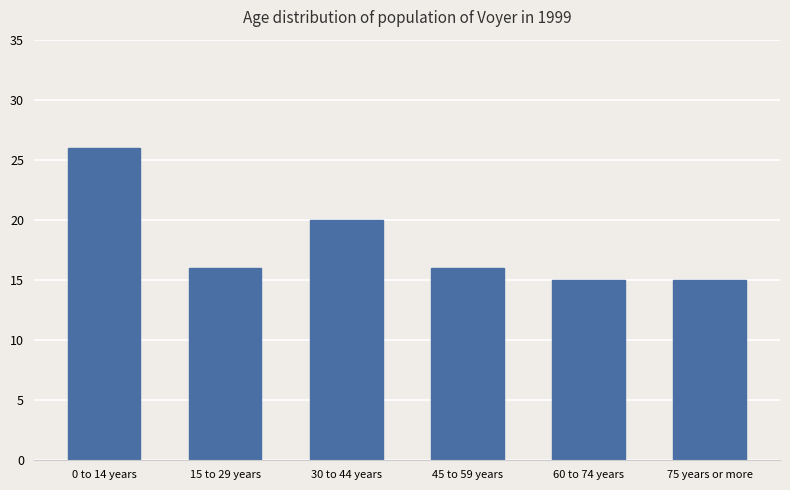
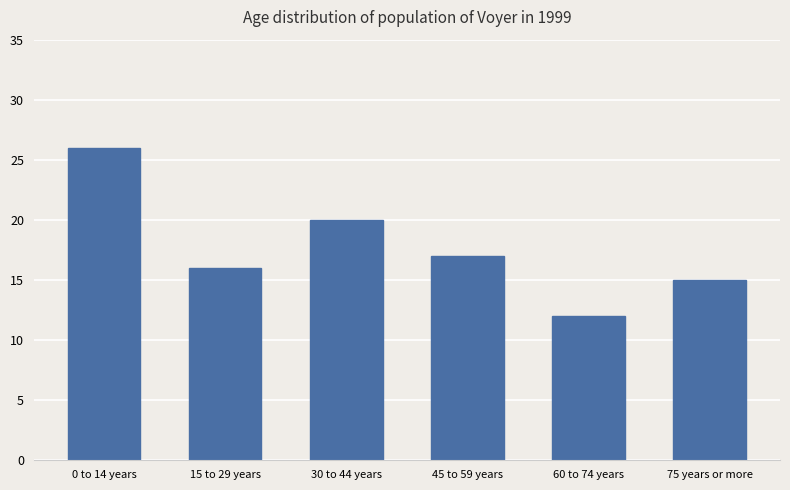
45 to 59 years: 16 -> 17
60 to 74 years: 15 -> 12
